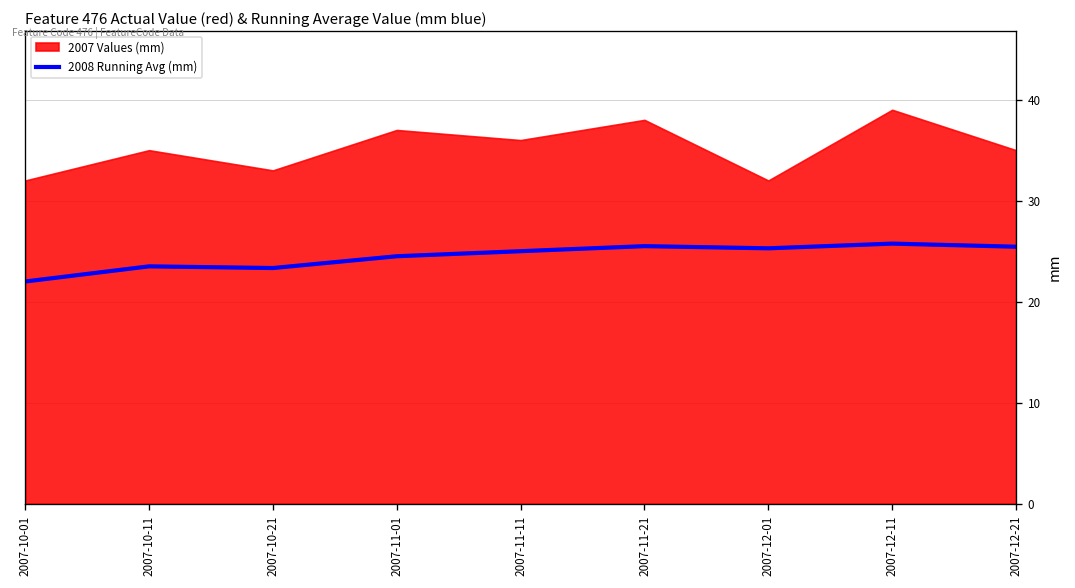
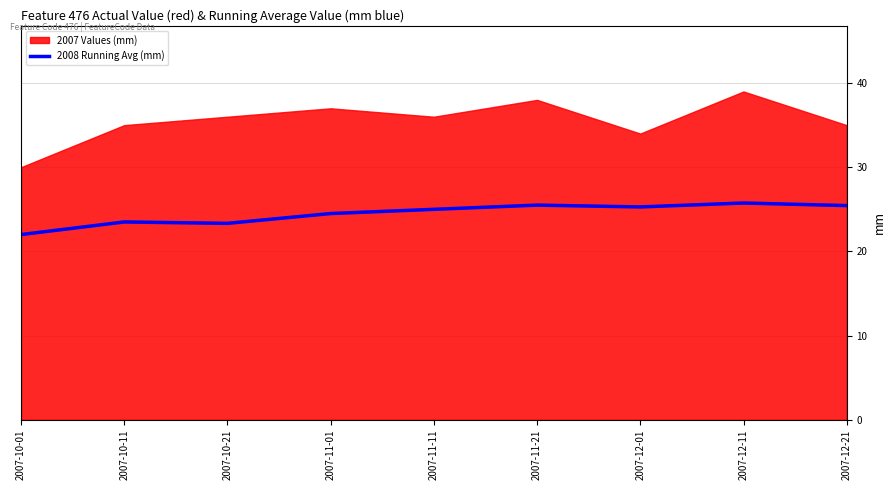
2007 Values (mm), 2007-10-01: 32 -> 30
2007 Values (mm), 2007-10-21: 33 -> 36
2007 Values (mm), 2007-12-01: 32 -> 34
